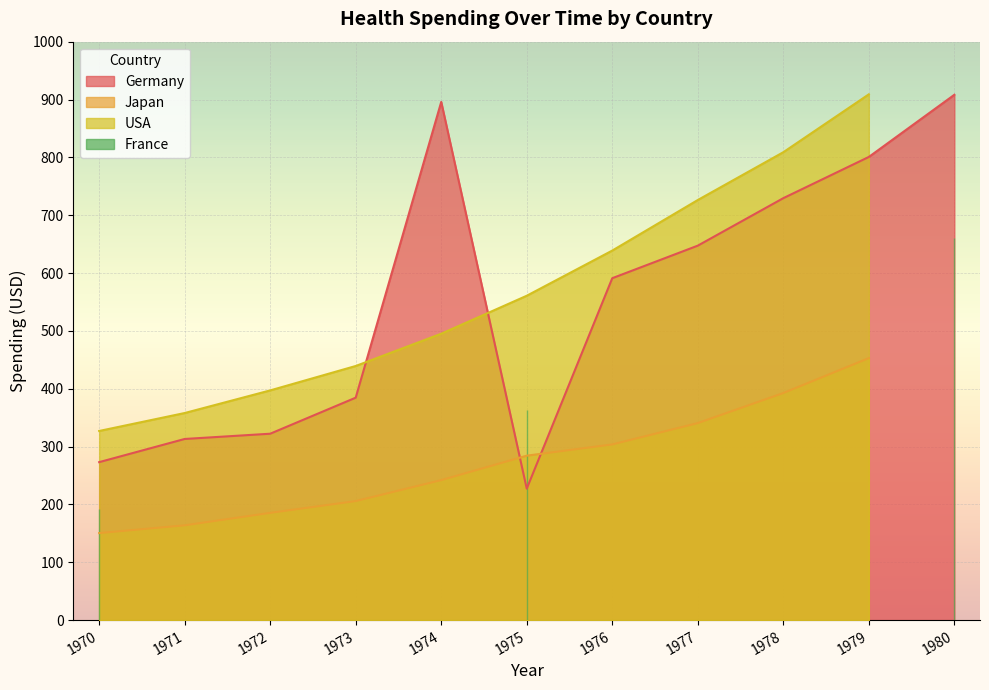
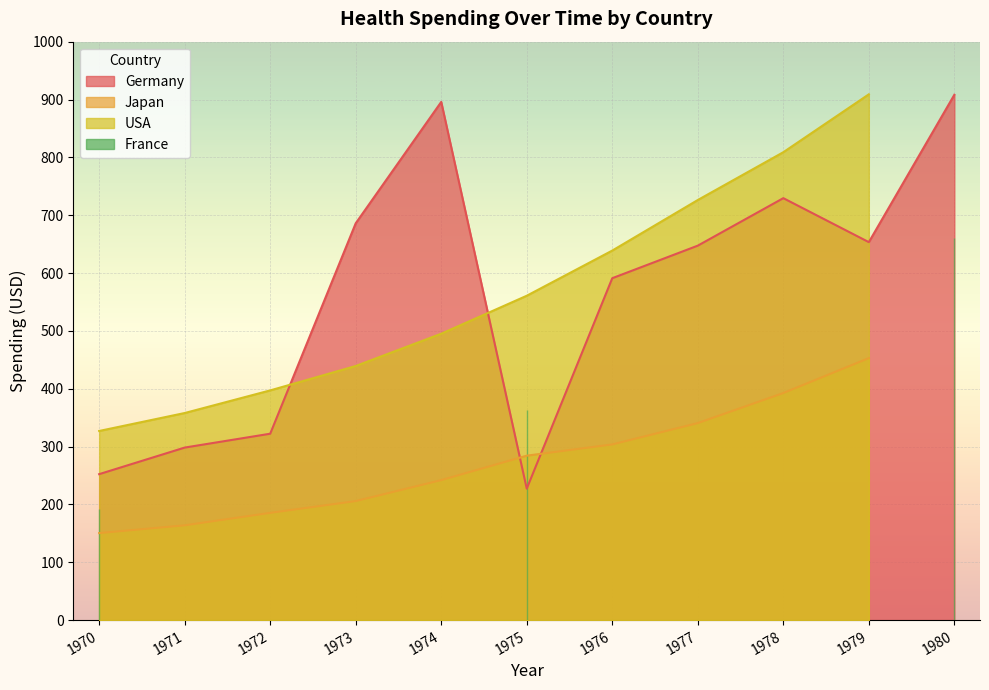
Germany, 1970: 270 -> 250
Germany, 1971: 310 -> 300
Germany, 1973: 380 -> 690
Germany, 1979: 800 -> 650
